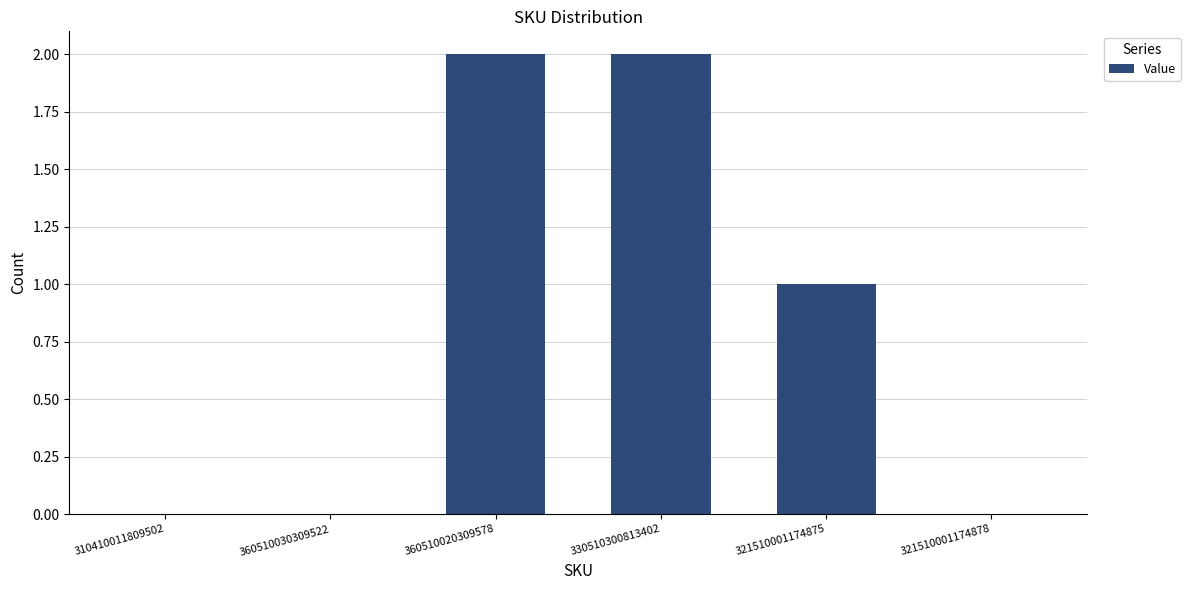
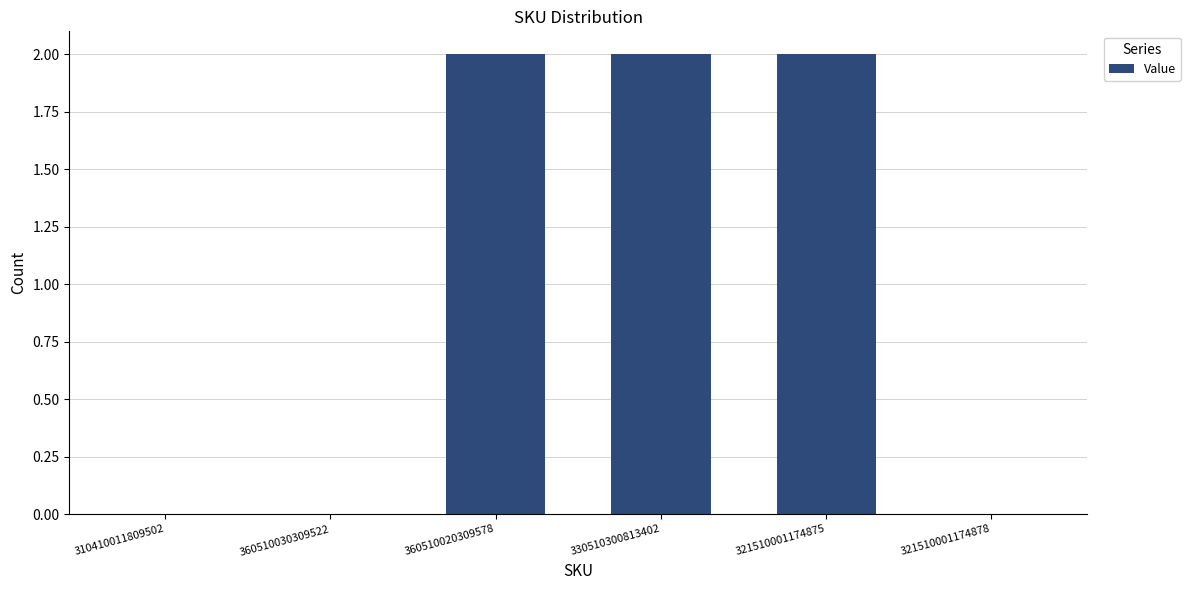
321510001174875: 1 -> 2
